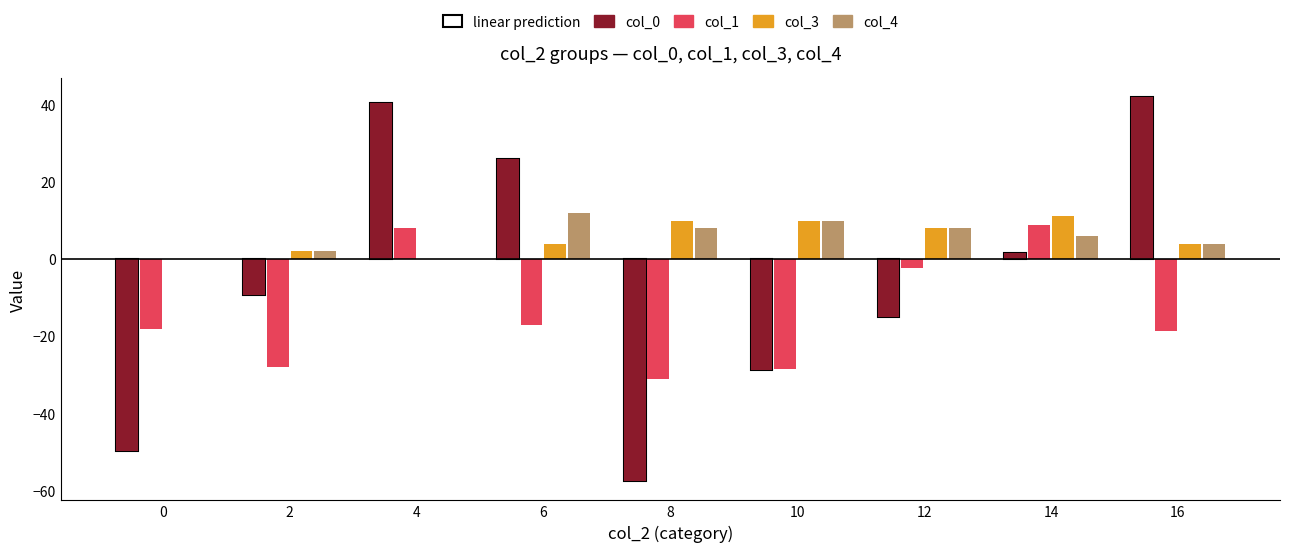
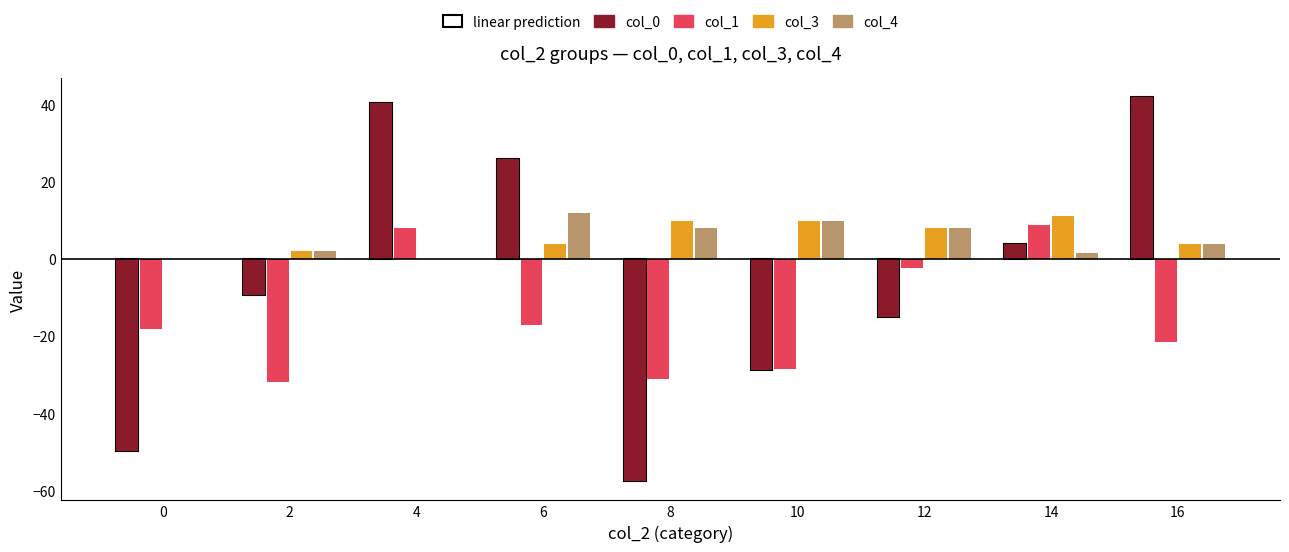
col_1, 2: -28 -> -32
col_0, 14: 2 -> 4
col_4, 14: 6 -> 2
col_1, 16: -19 -> -22
